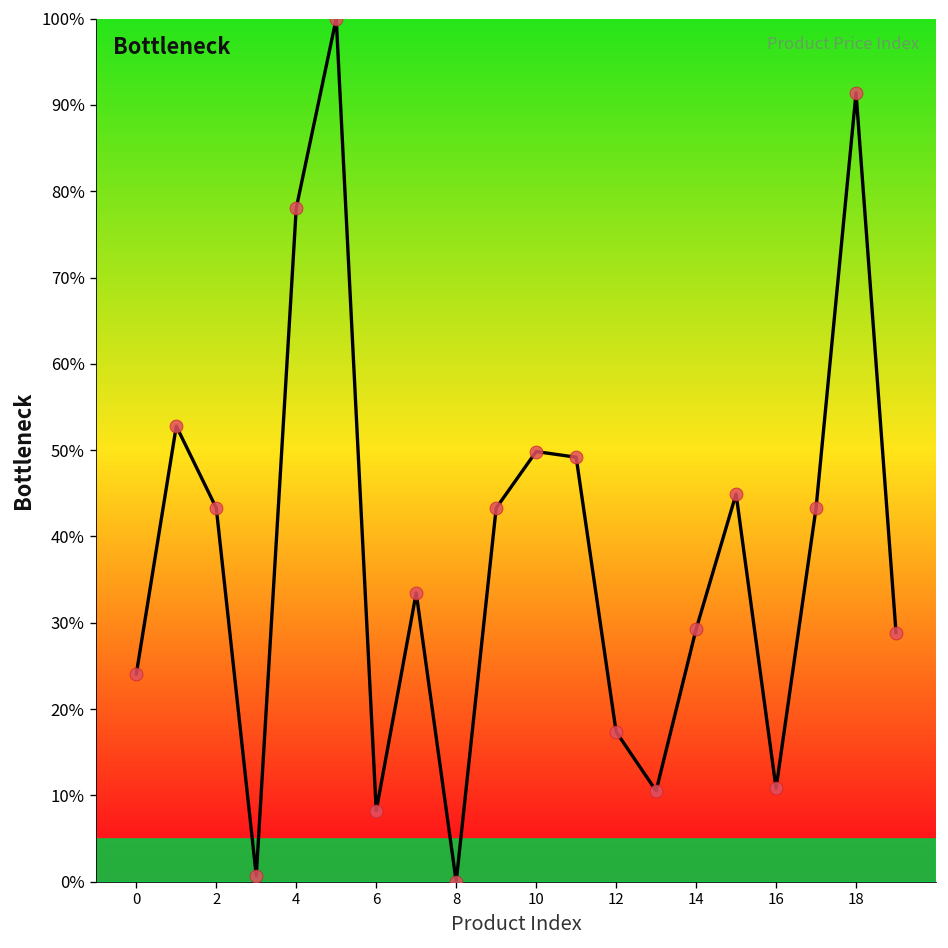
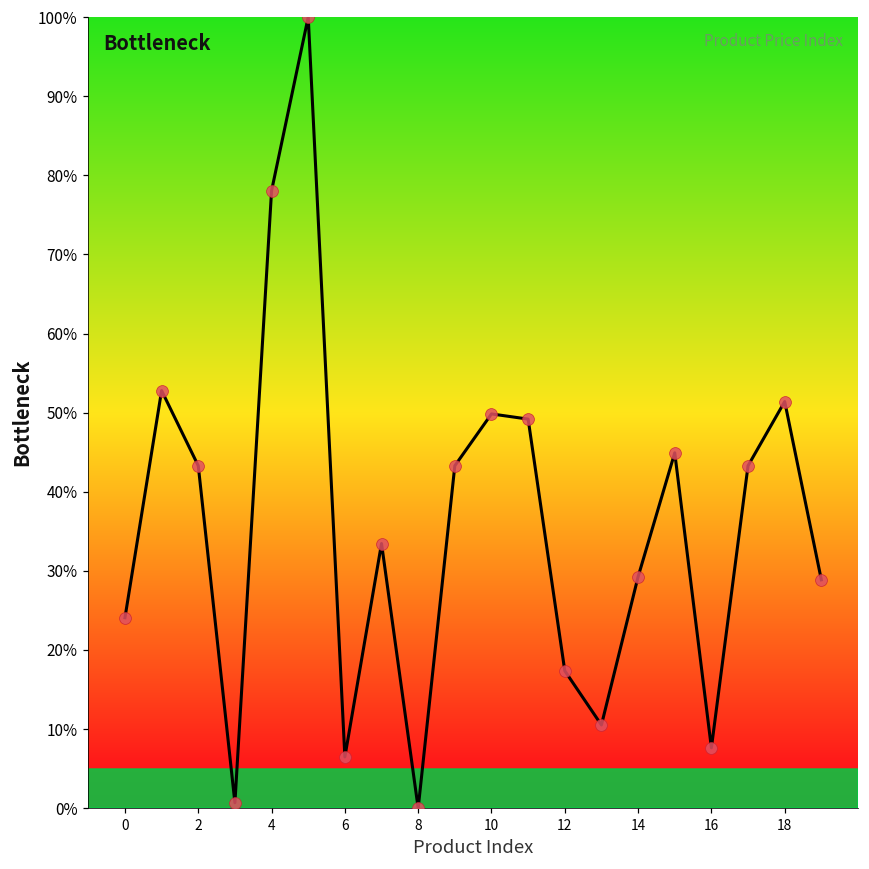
6: 8% -> 6%
16: 11% -> 8%
18: 91% -> 51%
